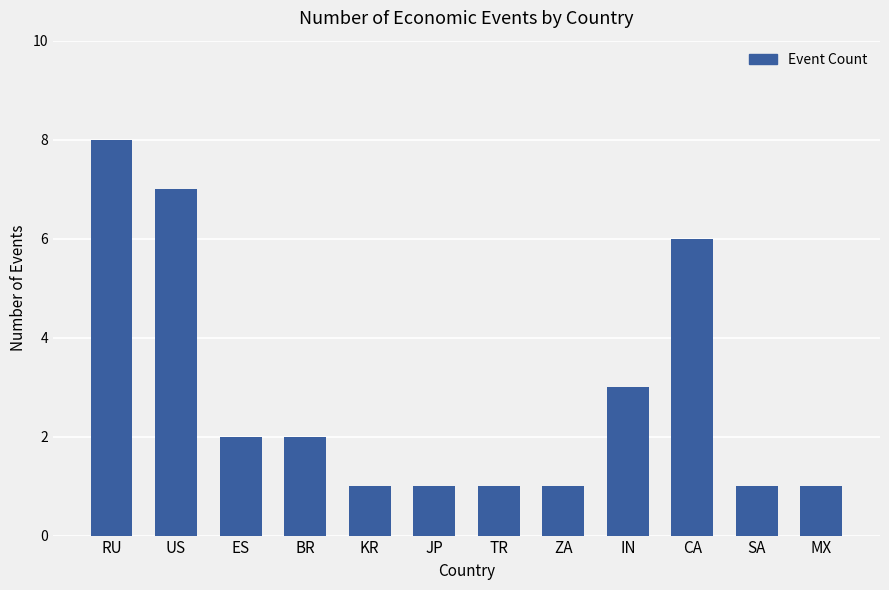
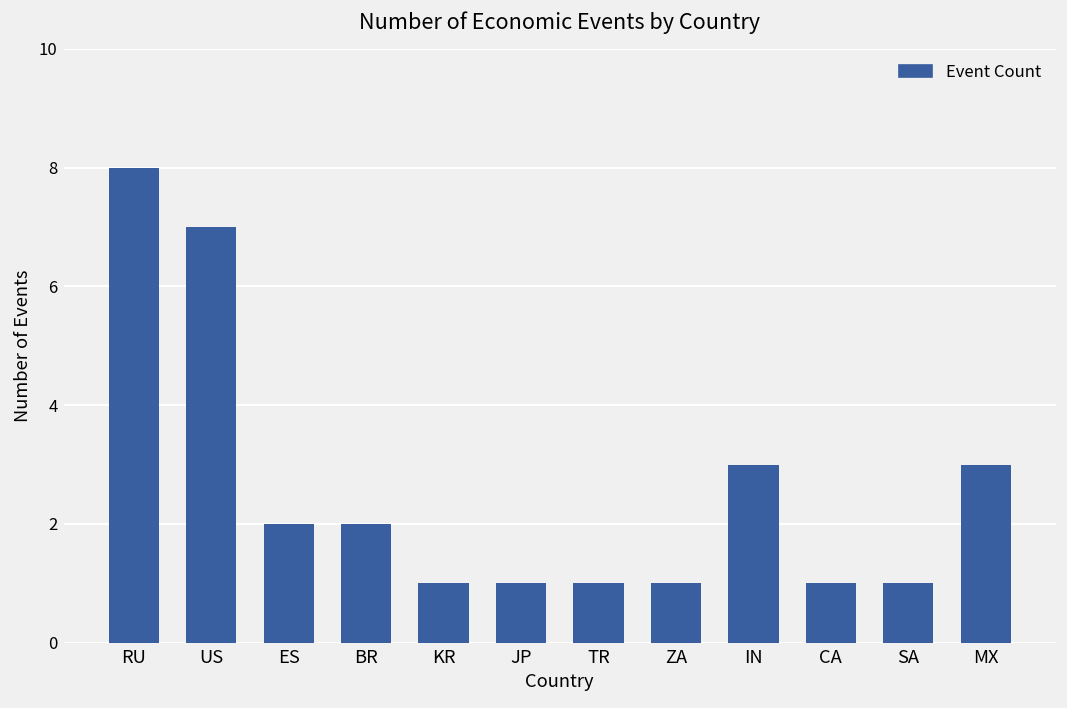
CA: 6 -> 1
MX: 1 -> 3
